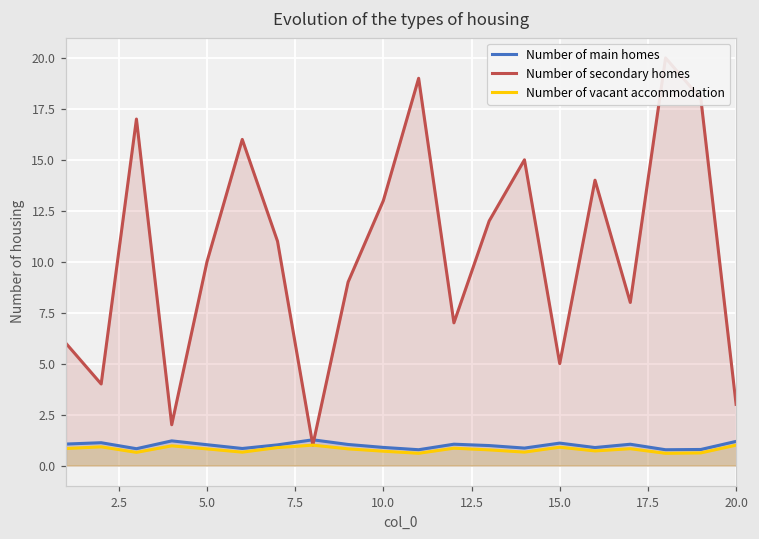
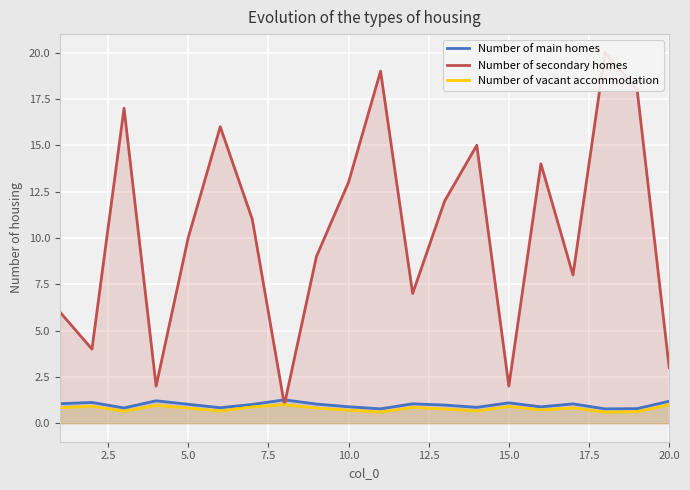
Number of secondary homes, 15.0: 5 -> 2
